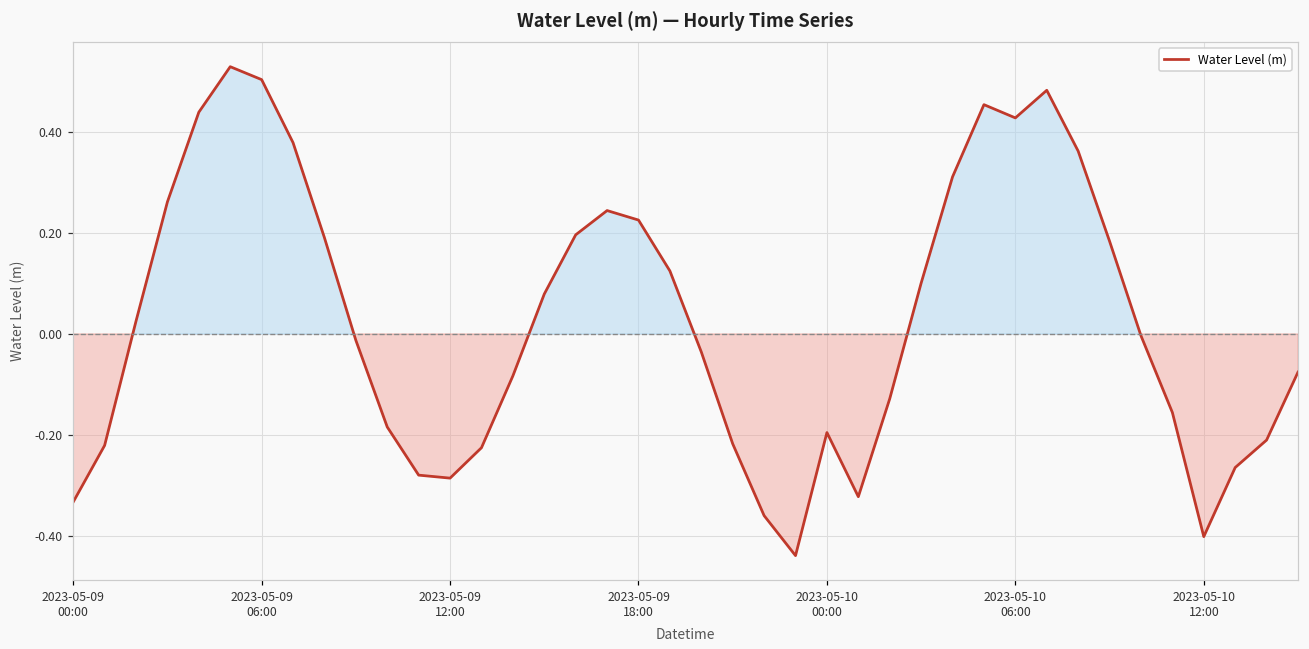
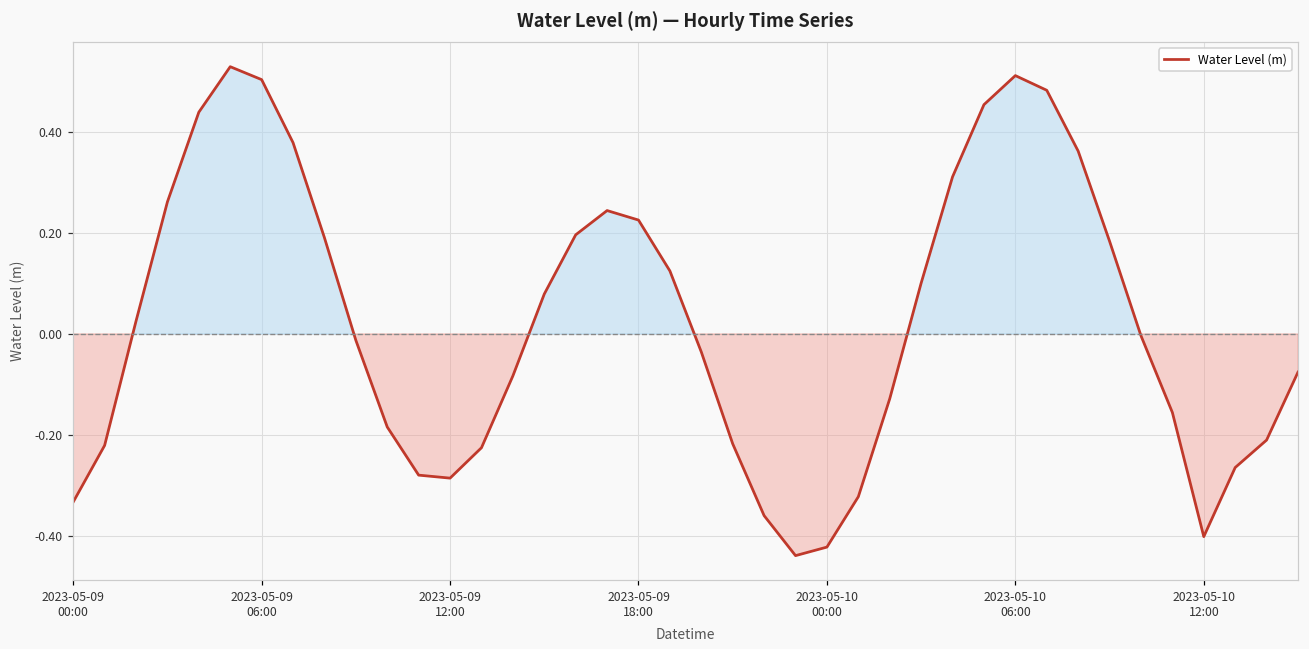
2023-05-10 00:00: -0.19 -> -0.42
2023-05-10 06:00: 0.43 -> 0.51
